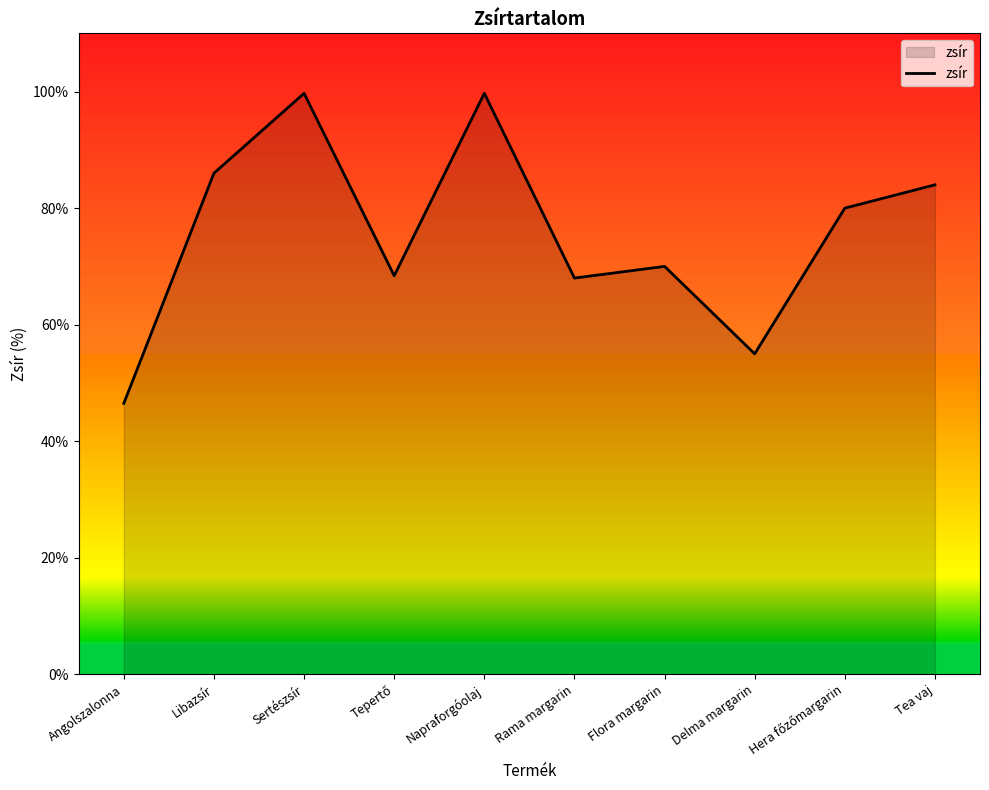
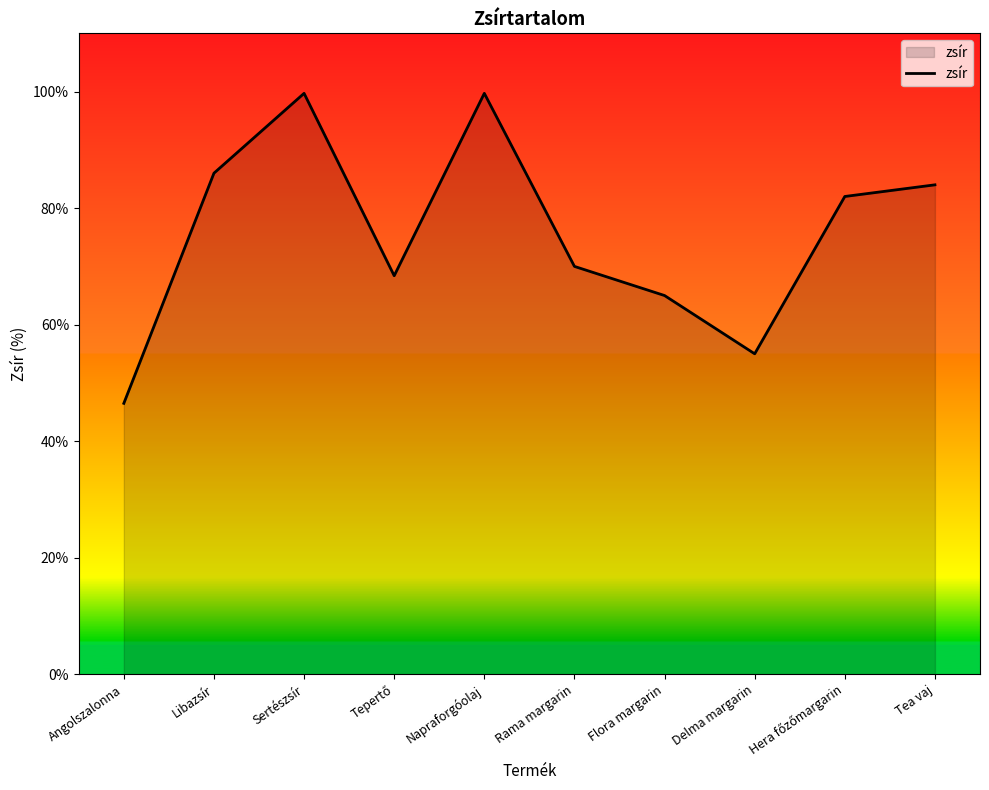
Rama margarin: 68% -> 70%
Flora margarin: 70% -> 65%
Hera főzőmargarin: 80% -> 82%
